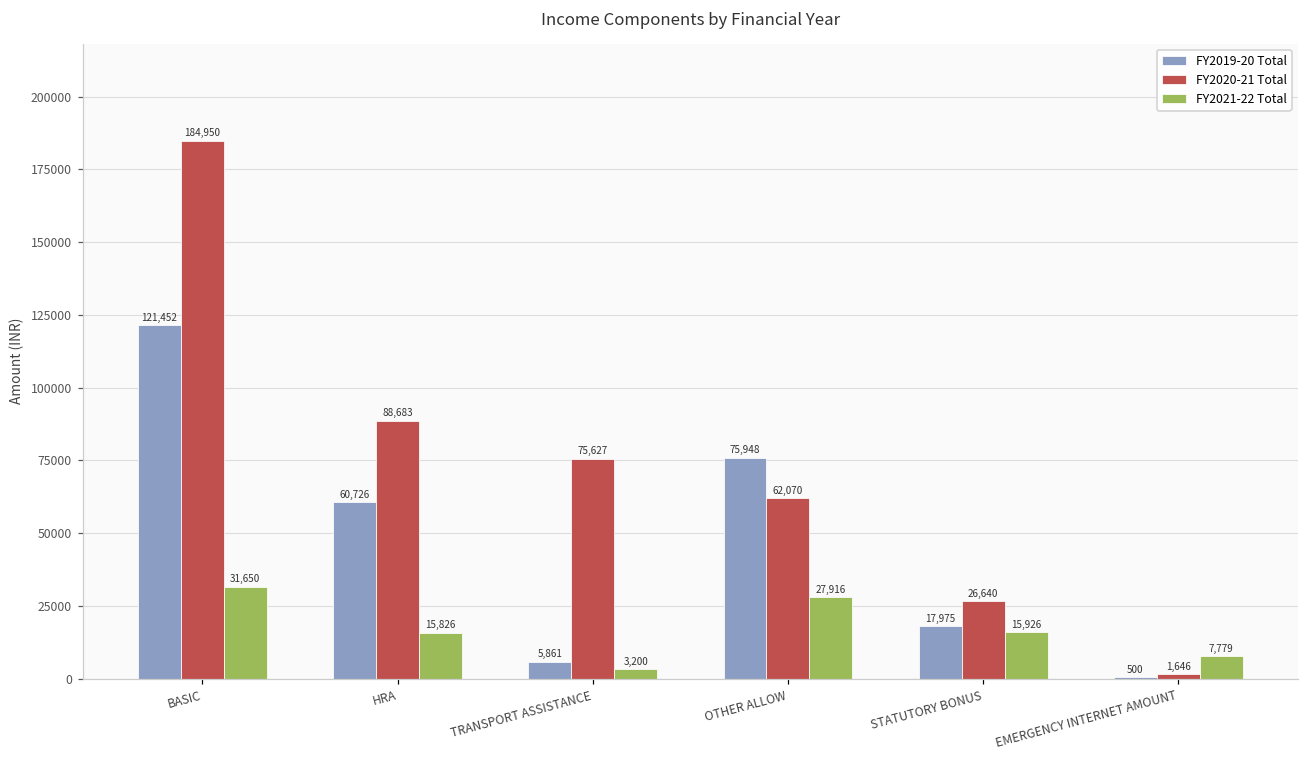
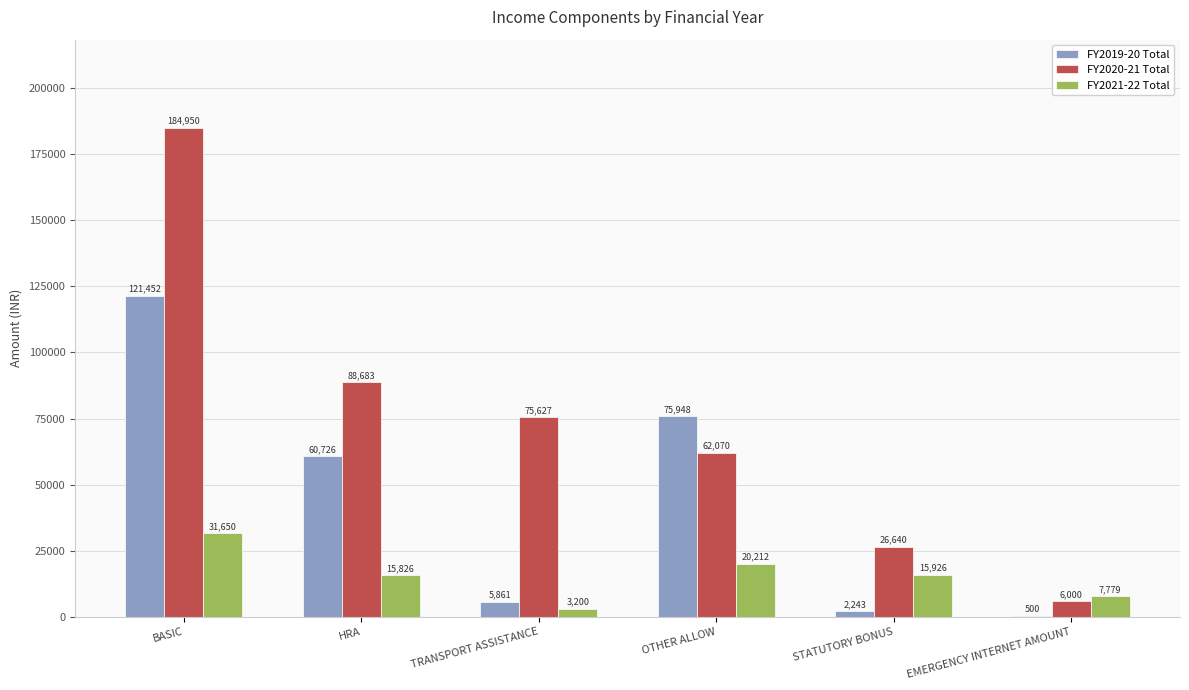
FY2021-22 Total, OTHER ALLOW: 27,916 -> 20,212
FY2019-20 Total, STATUTORY BONUS: 17,975 -> 2,243
FY2020-21 Total, EMERGENCY INTERNET AMOUNT: 1,646 -> 6,000
